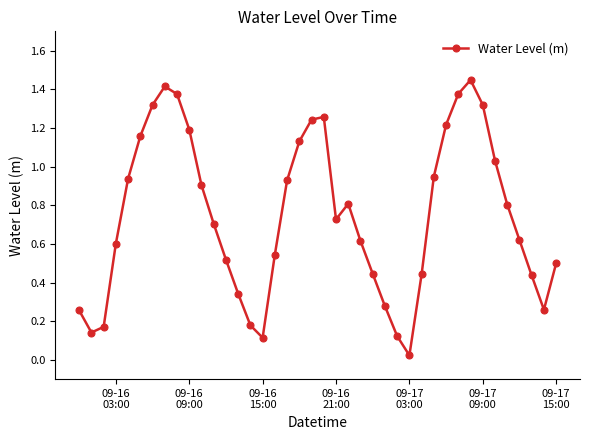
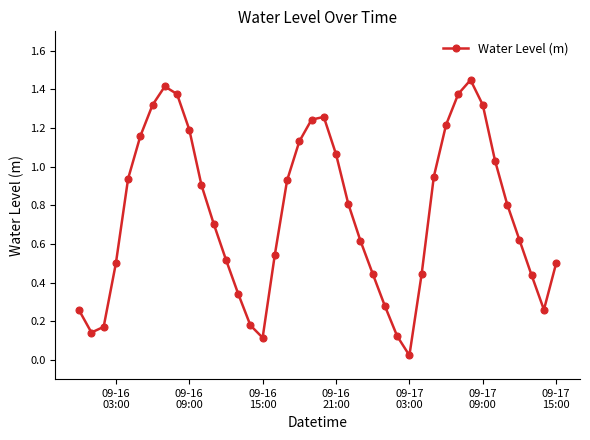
09-16 03:00: 0.60 -> 0.50
09-16 21:00: 0.73 -> 1.06
